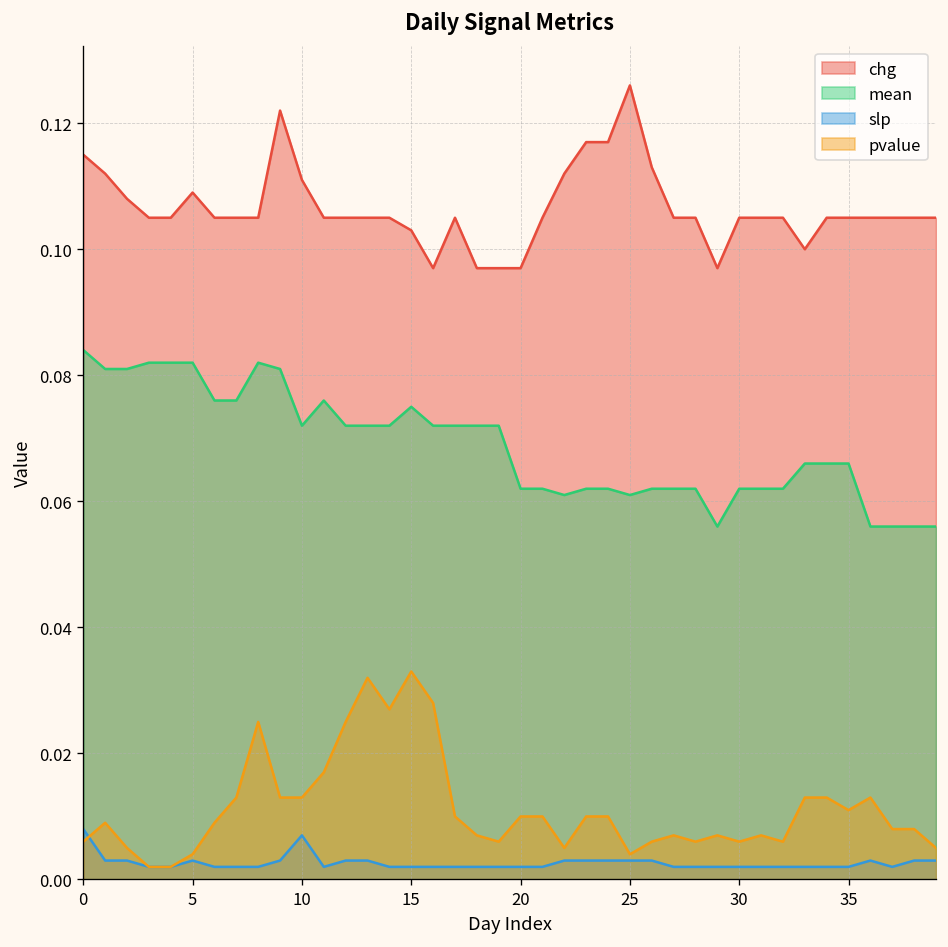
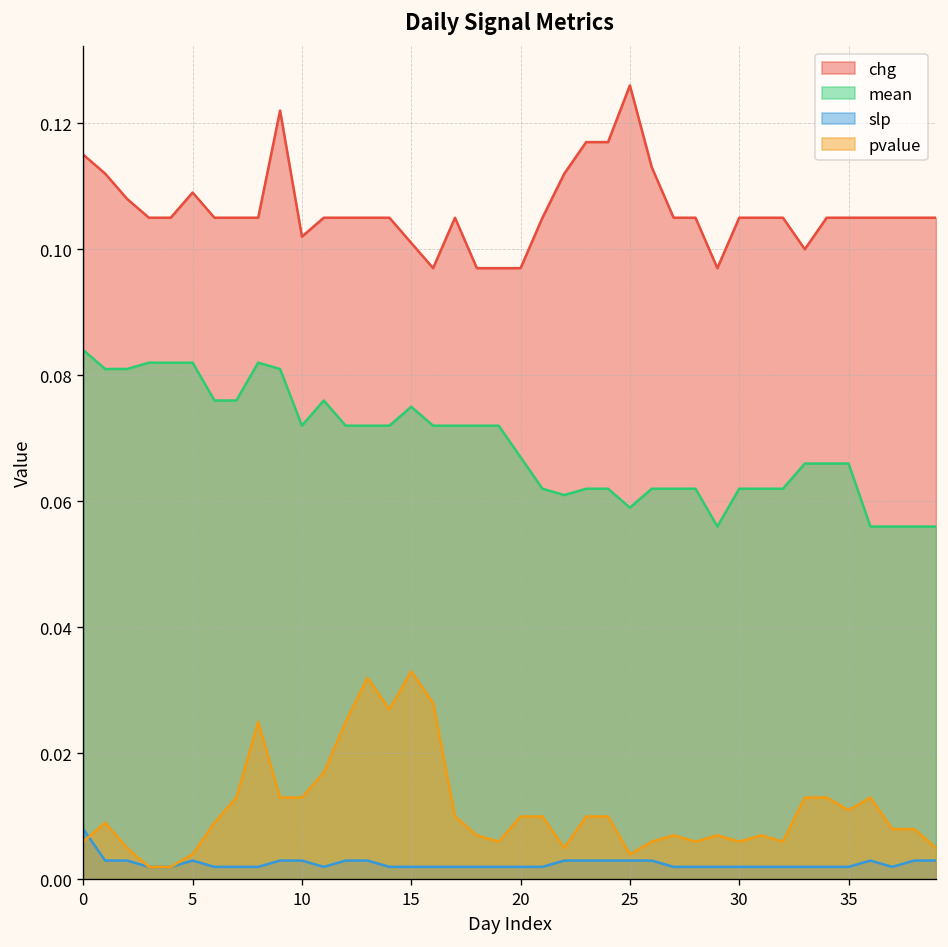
chg, 10: 0.111 -> 0.102
slp, 10: 0.007 -> 0.003
chg, 15: 0.103 -> 0.101
mean, 20: 0.062 -> 0.067
mean, 25: 0.061 -> 0.059
